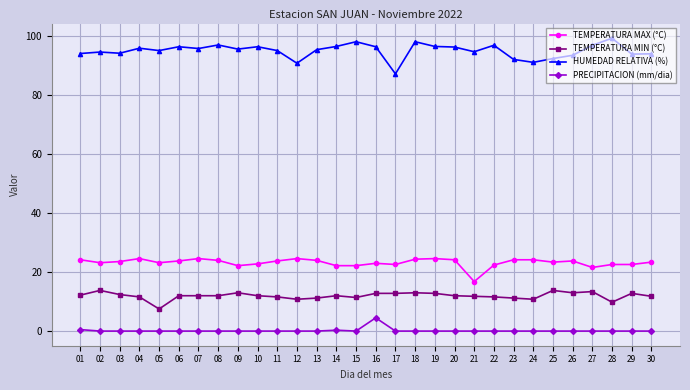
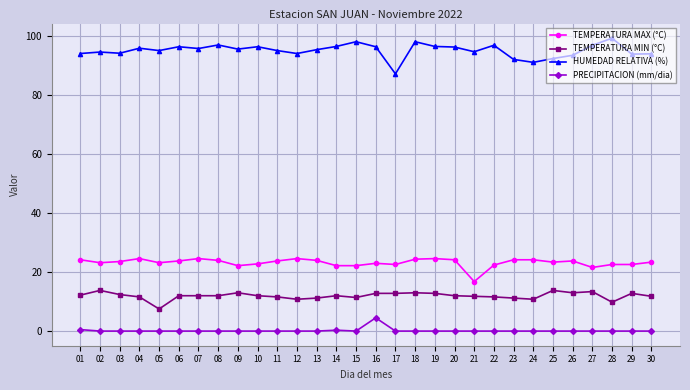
HUMEDAD RELATIVA (%), 12: 91 -> 94
